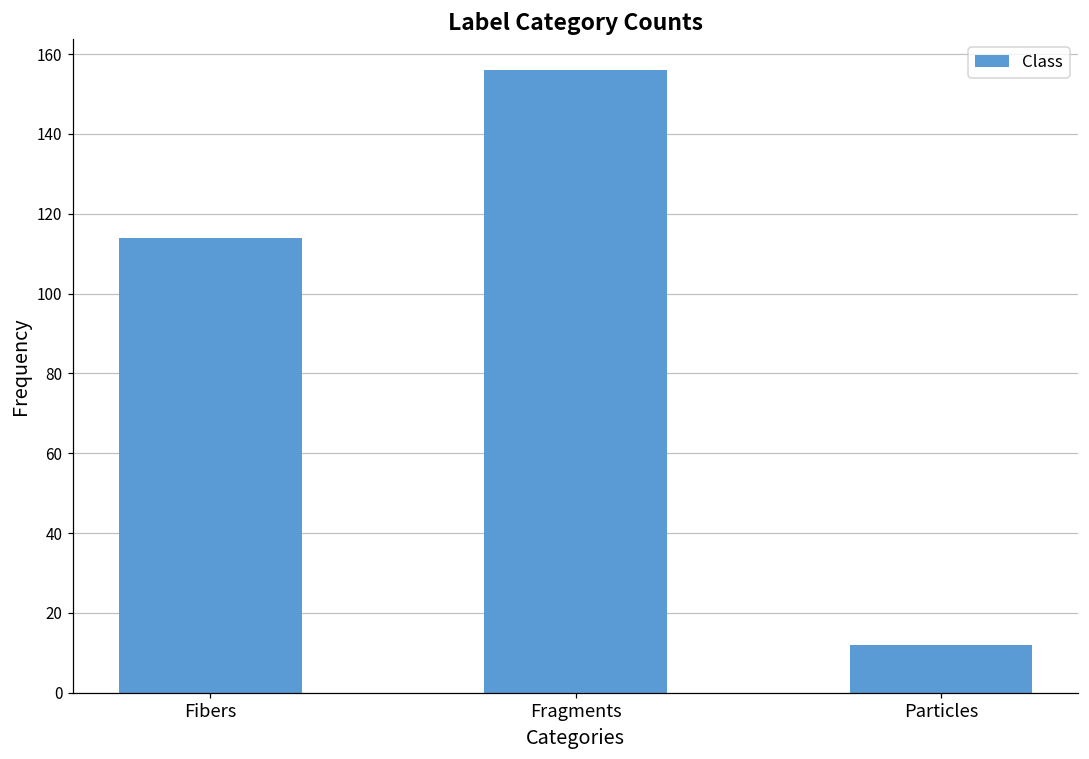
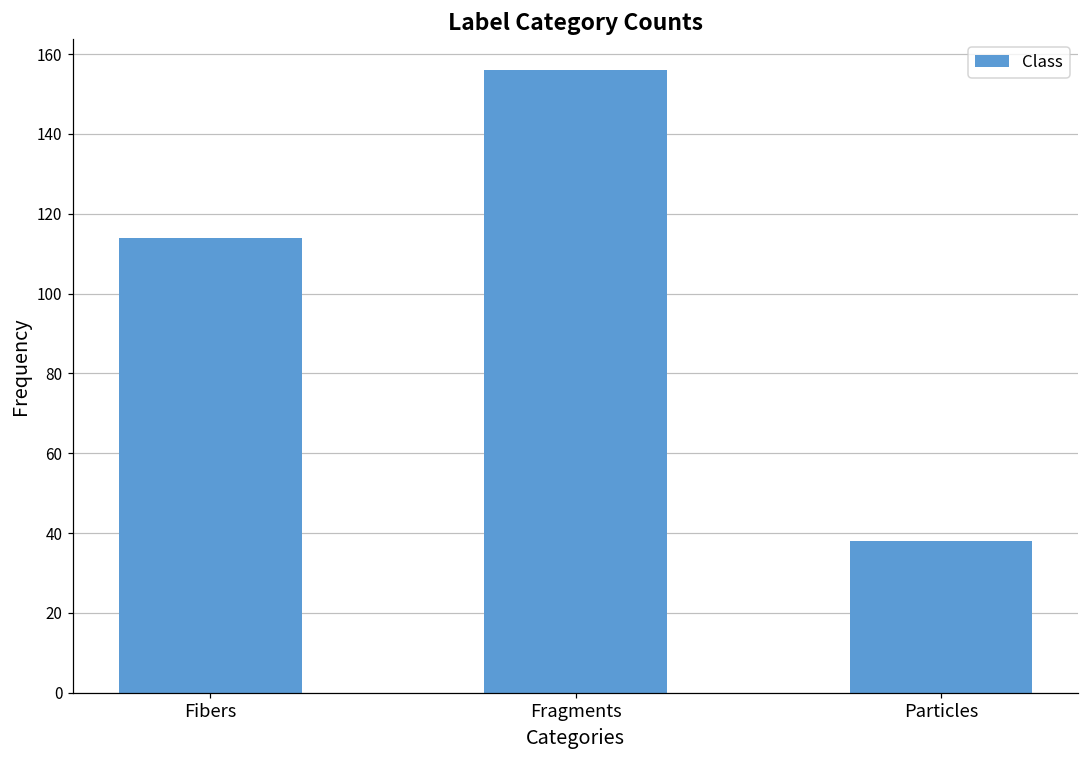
Particles: 12 -> 38
